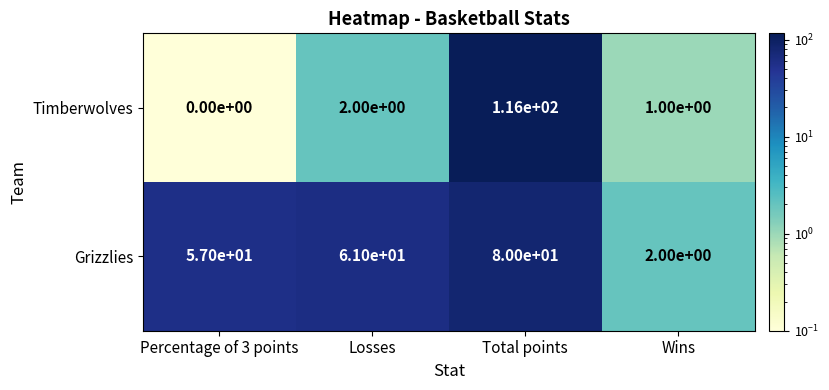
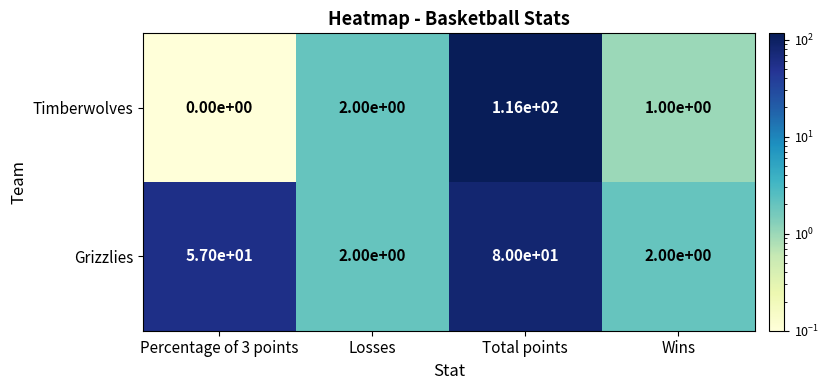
Grizzlies, Losses: 6.10e+01 -> 2.00e+00
